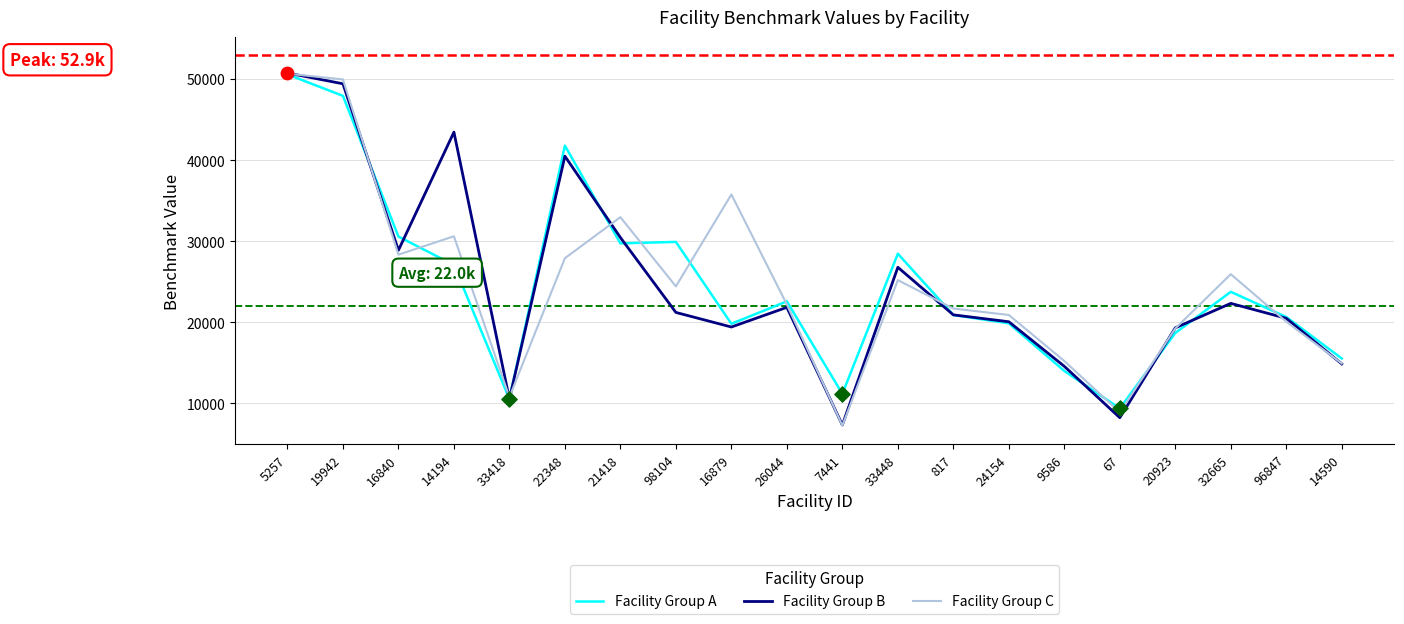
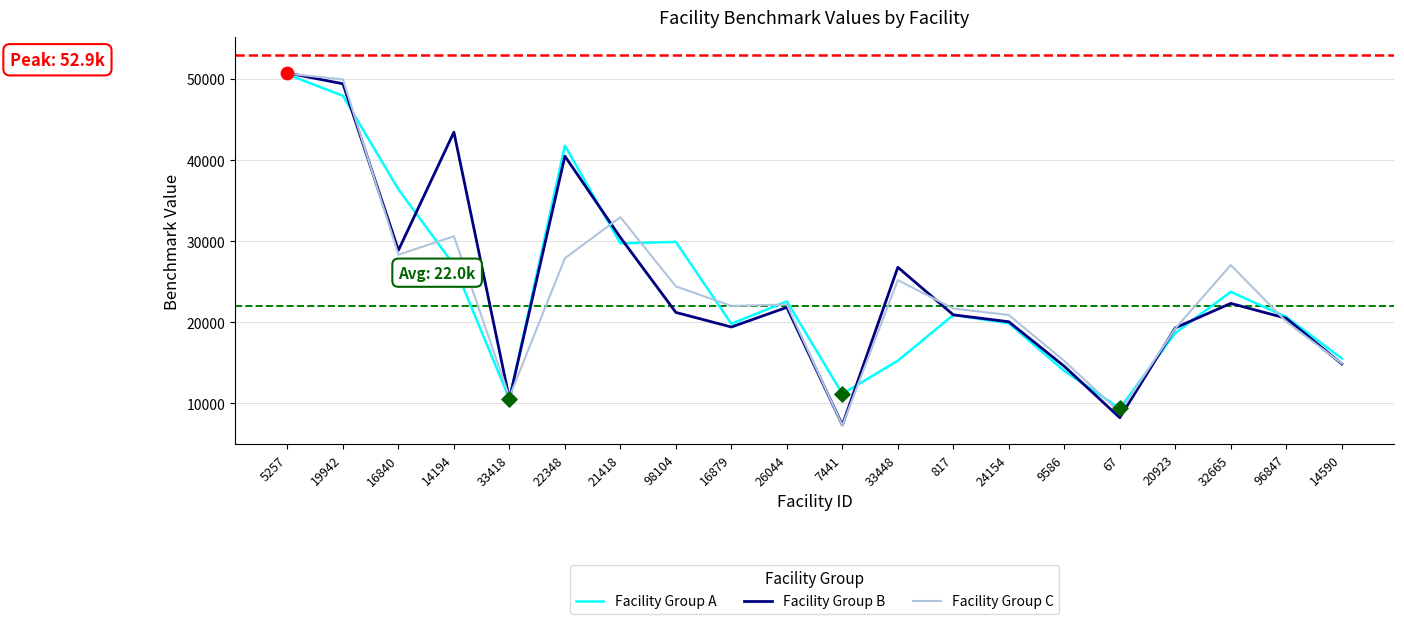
Facility Group A, 16840: 31000 -> 36000
Facility Group C, 16879: 36000 -> 22000
Facility Group A, 33448: 28000 -> 15000
Facility Group C, 32665: 26000 -> 27000
